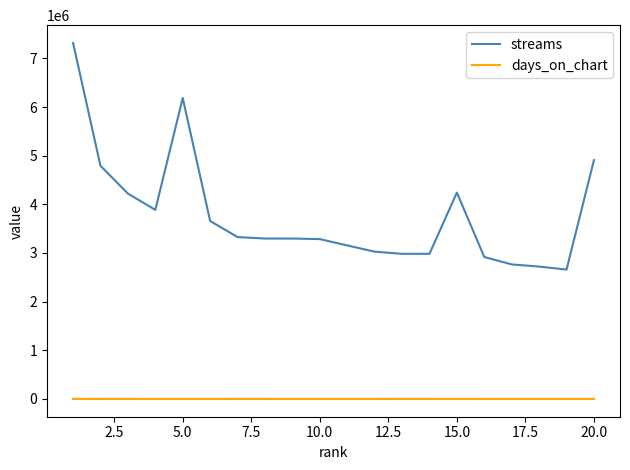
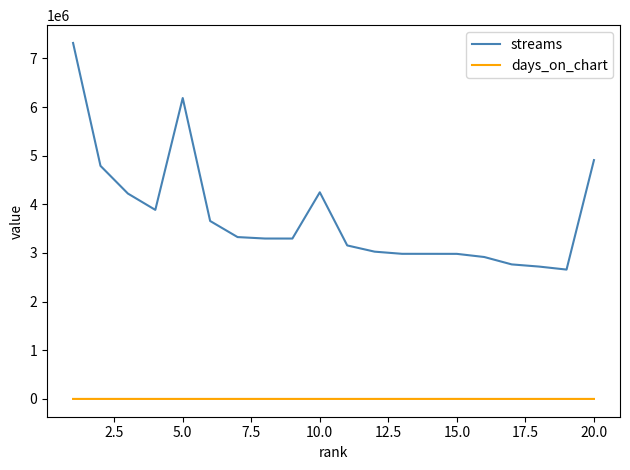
streams, 10.0: 3300000 -> 4200000
streams, 15.0: 4200000 -> 3000000
